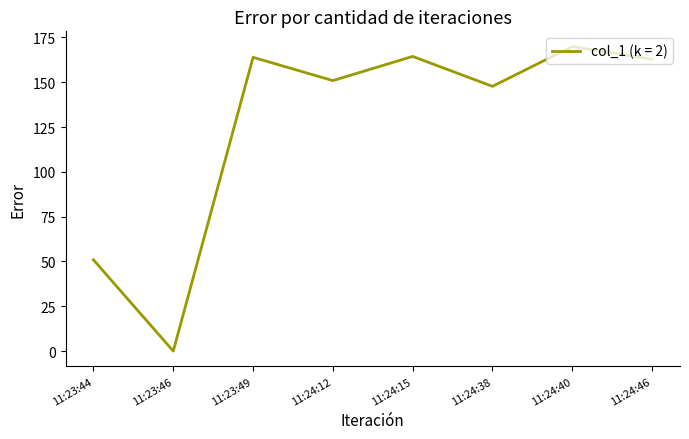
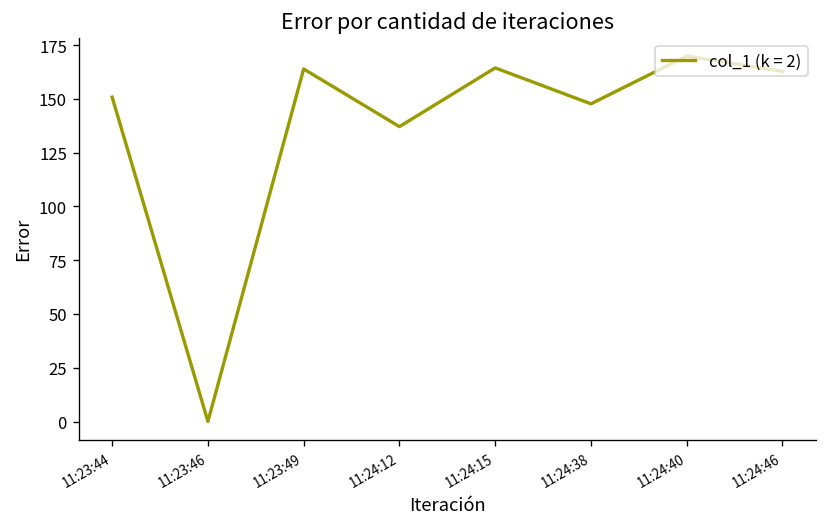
11:23:44: 51 -> 151
11:24:12: 151 -> 137
